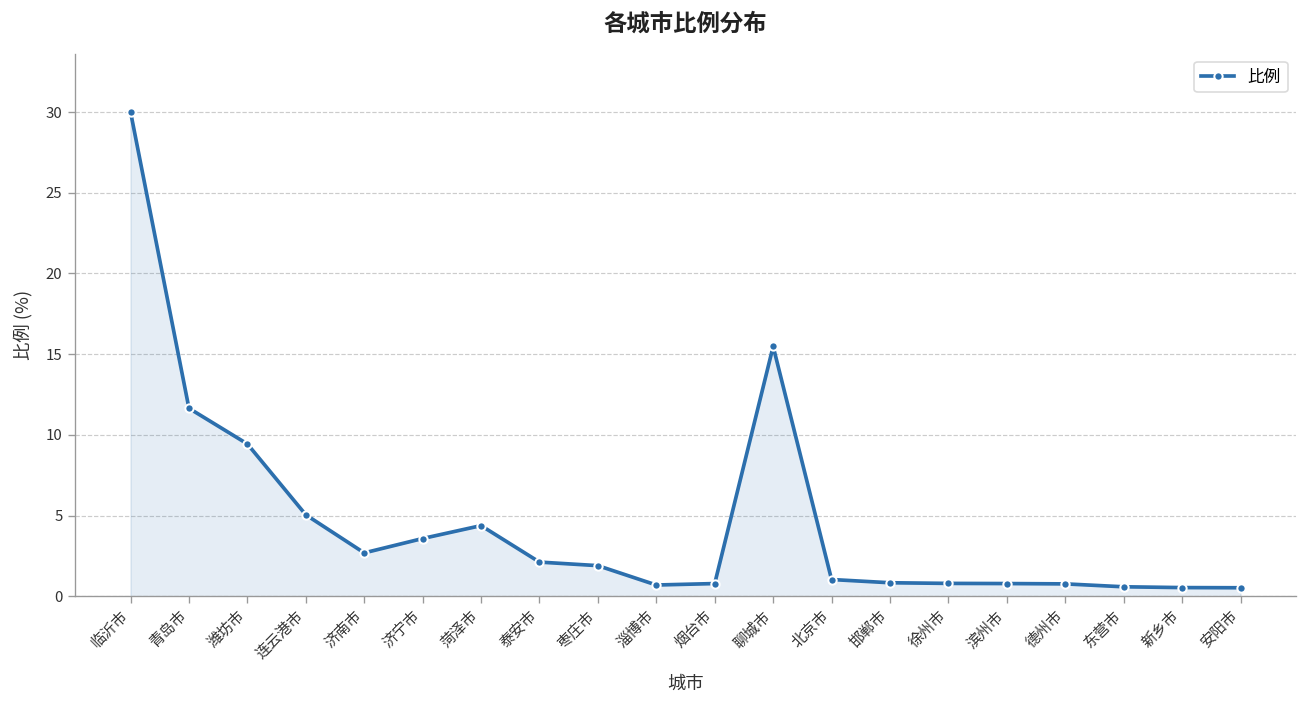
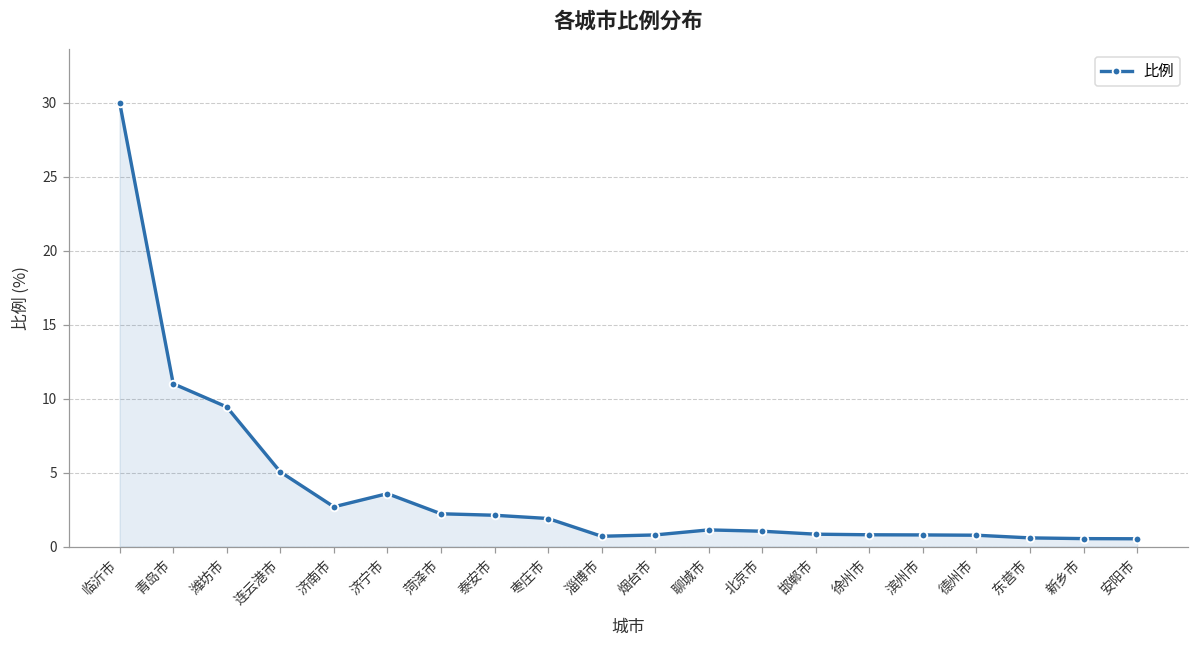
青岛市: 11.7 -> 11.0
菏泽市: 4.4 -> 2.2
聊城市: 15.5 -> 1.1
